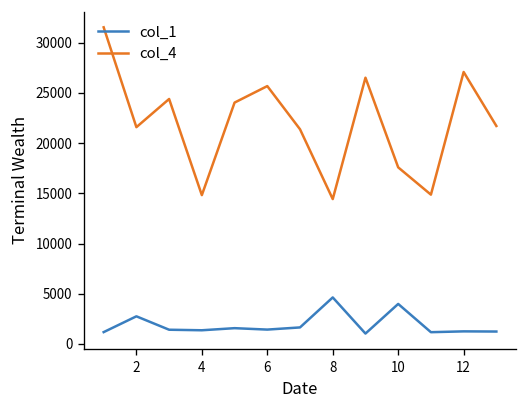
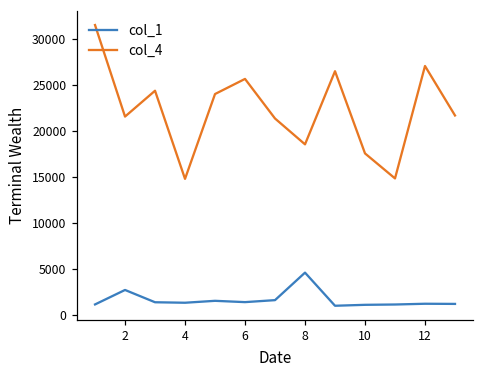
col_4, 8: 14000 -> 19000
col_1, 10: 4000 -> 1000
